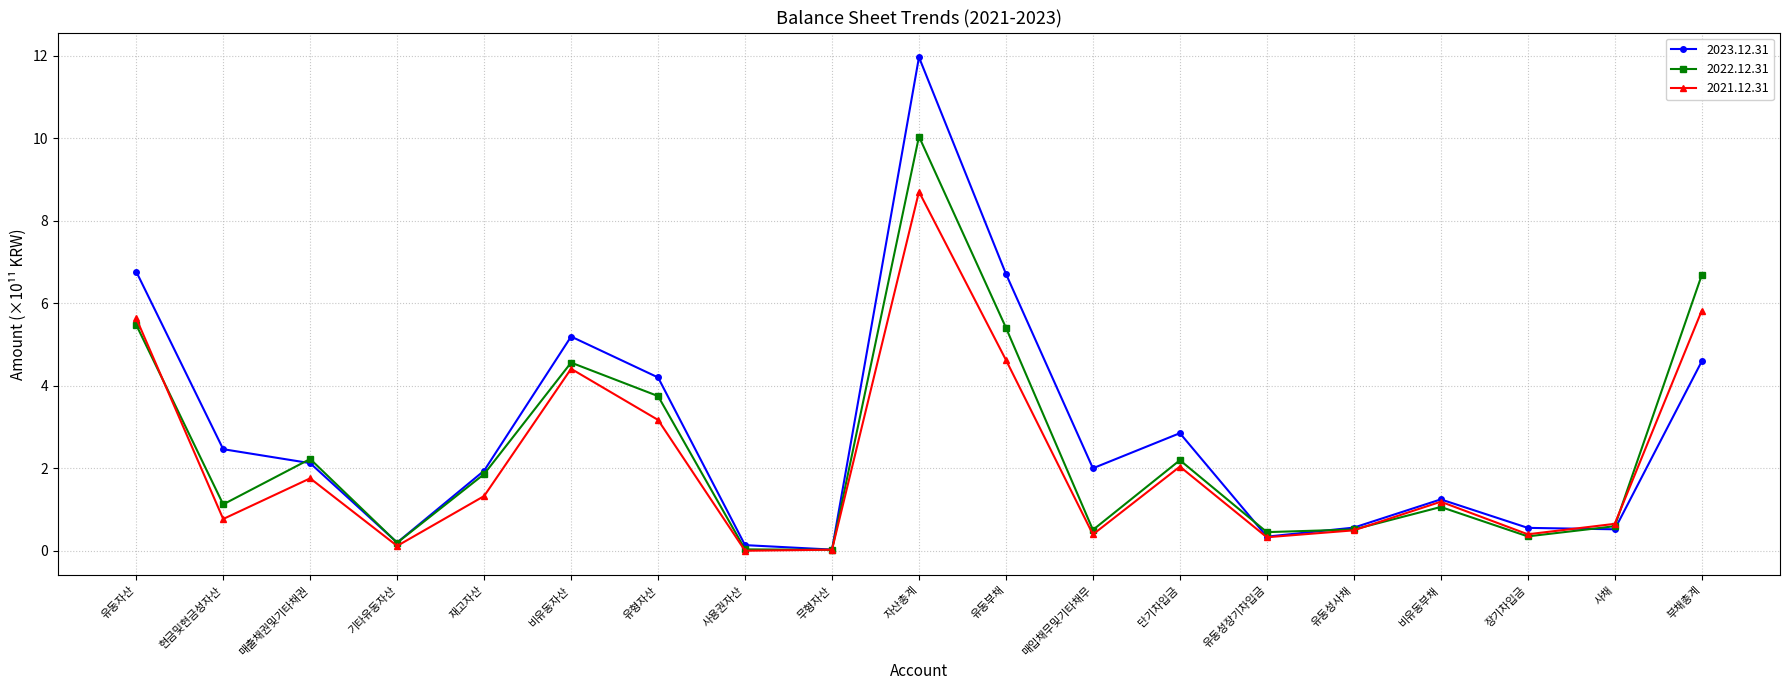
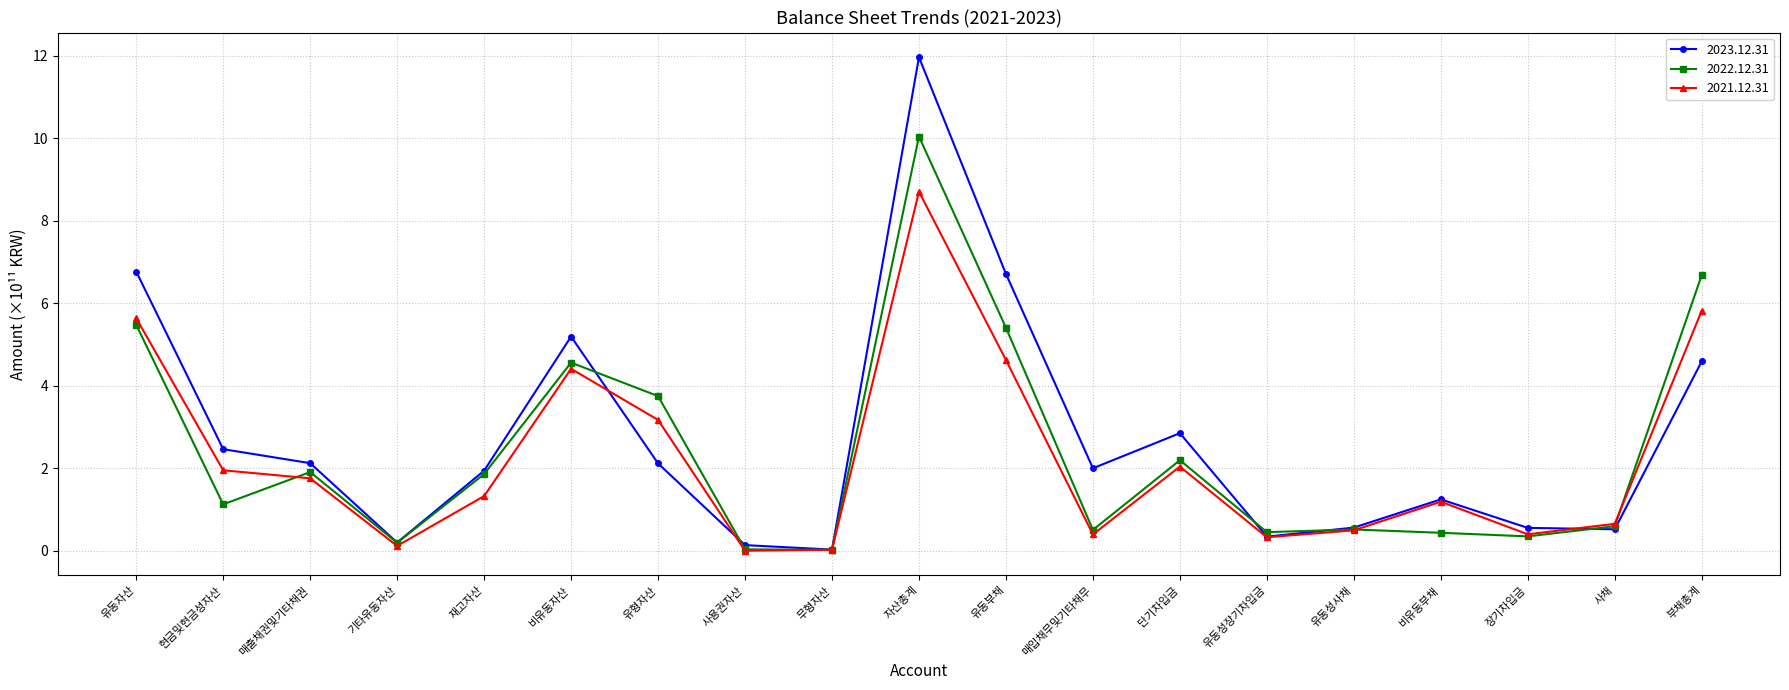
2021.12.31, 현금및현금성자산: 0.8 -> 2.0
2022.12.31, 매출채권및기타채권: 2.2 -> 1.9
2023.12.31, 유형자산: 4.2 -> 2.1
2022.12.31, 비유동부채: 1.1 -> 0.4
